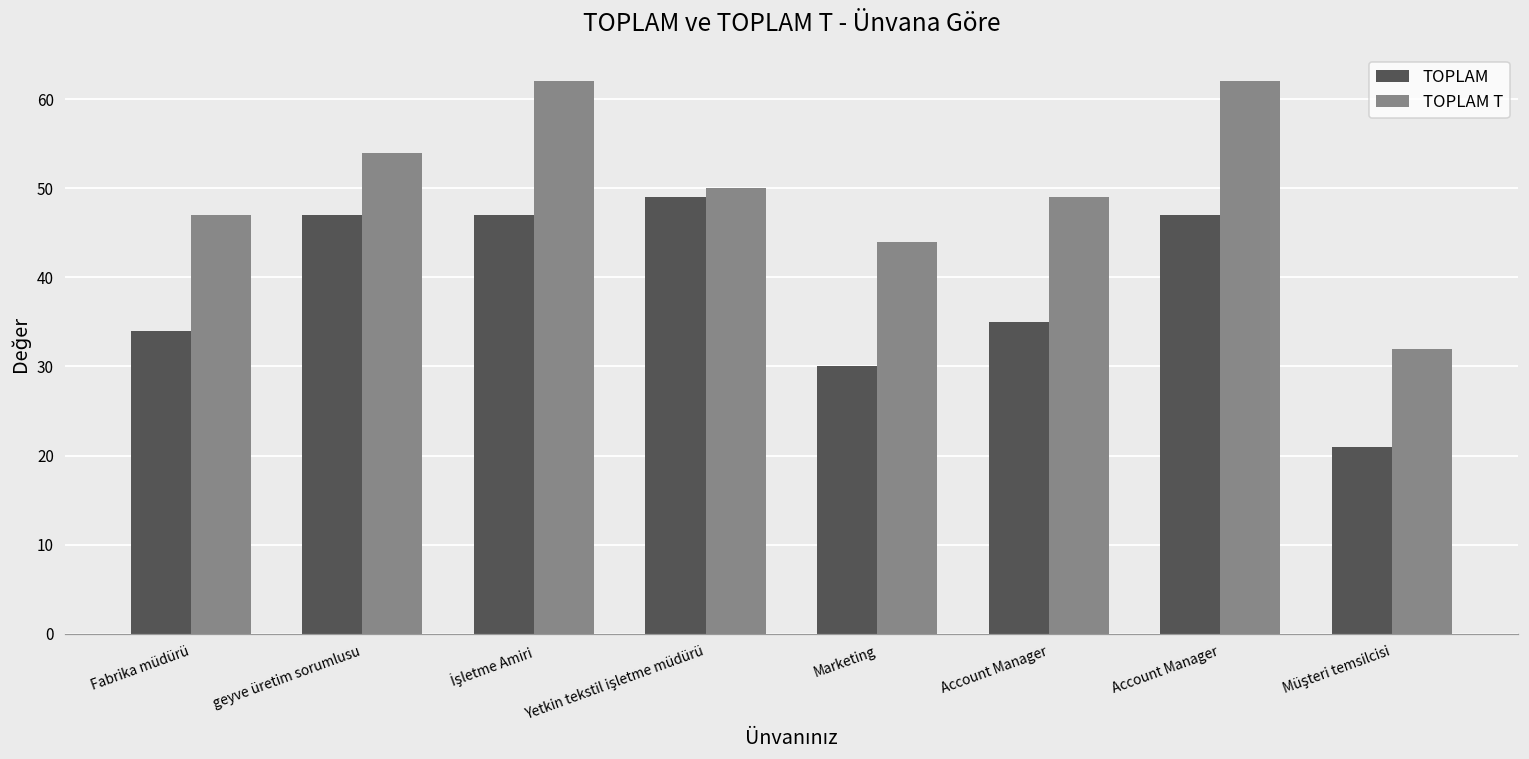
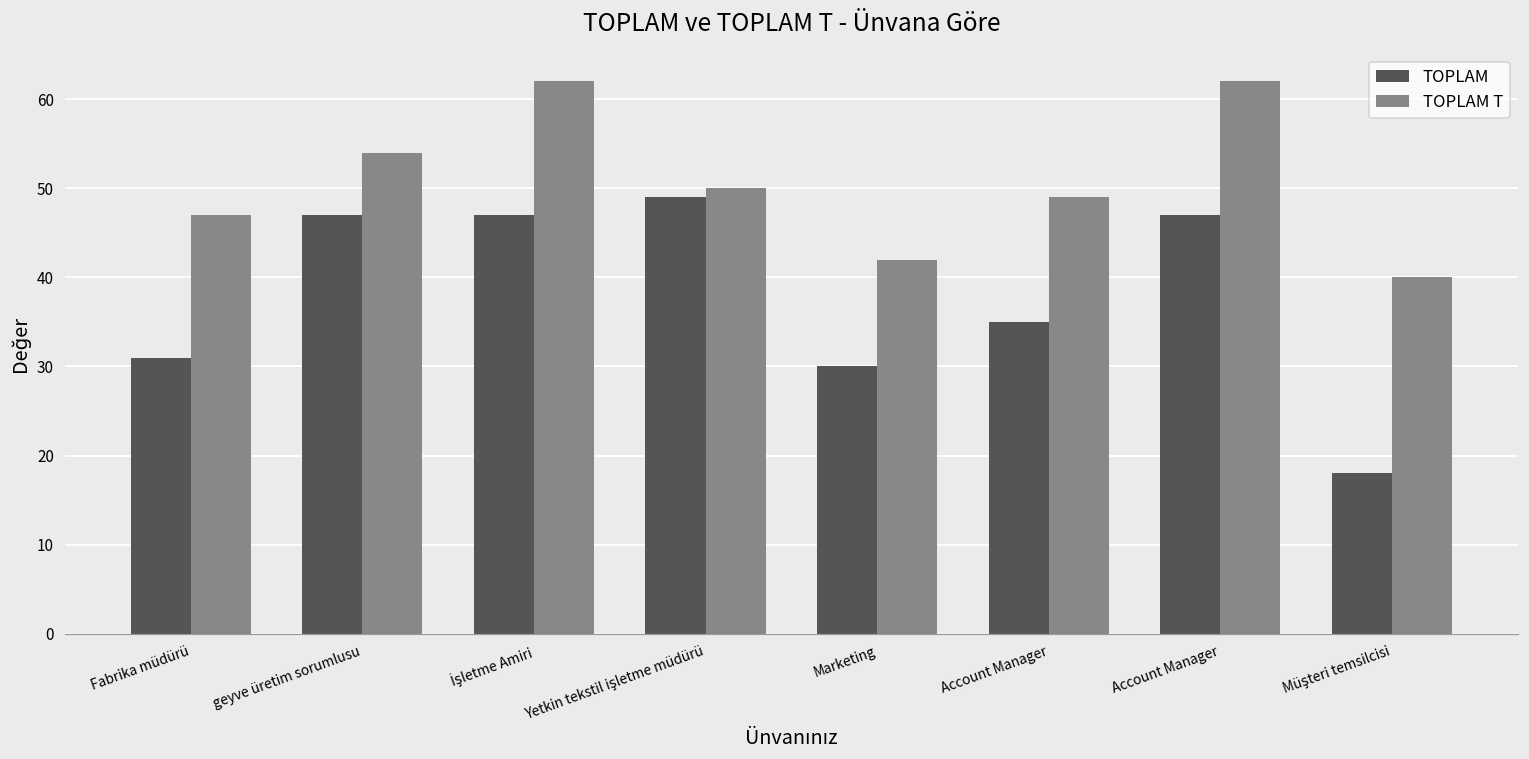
TOPLAM, Fabrika müdürü: 34 -> 31
TOPLAM T, Marketing: 44 -> 42
TOPLAM, Müşteri temsilcisi: 21 -> 18
TOPLAM T, Müşteri temsilcisi: 32 -> 40
